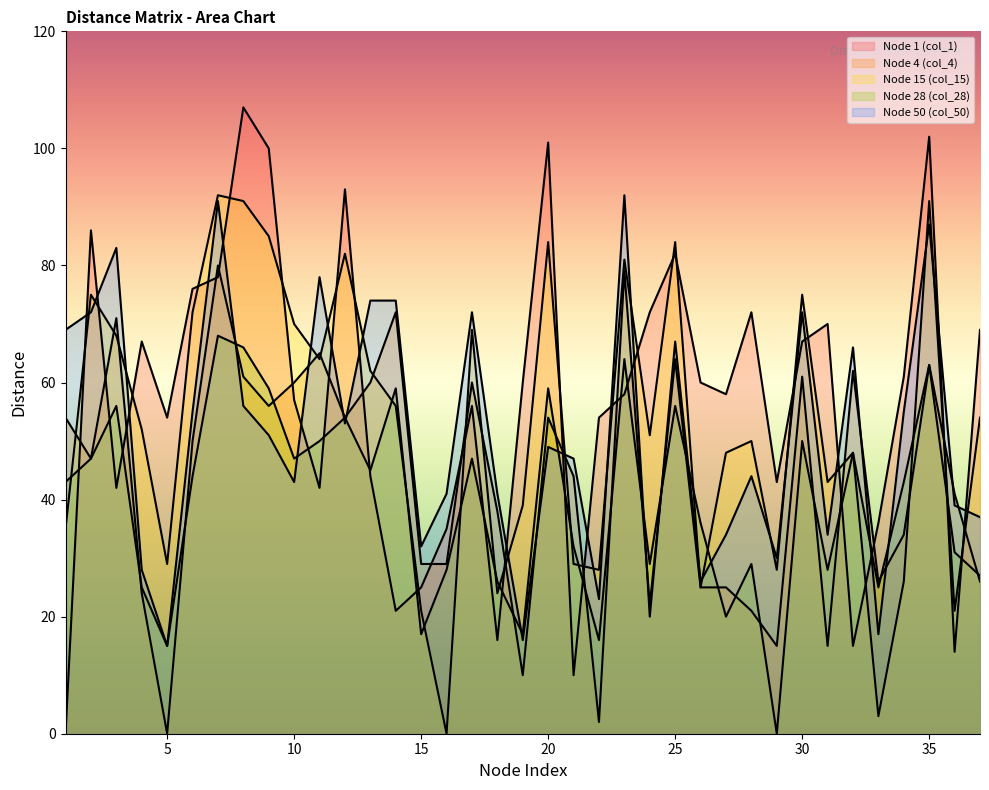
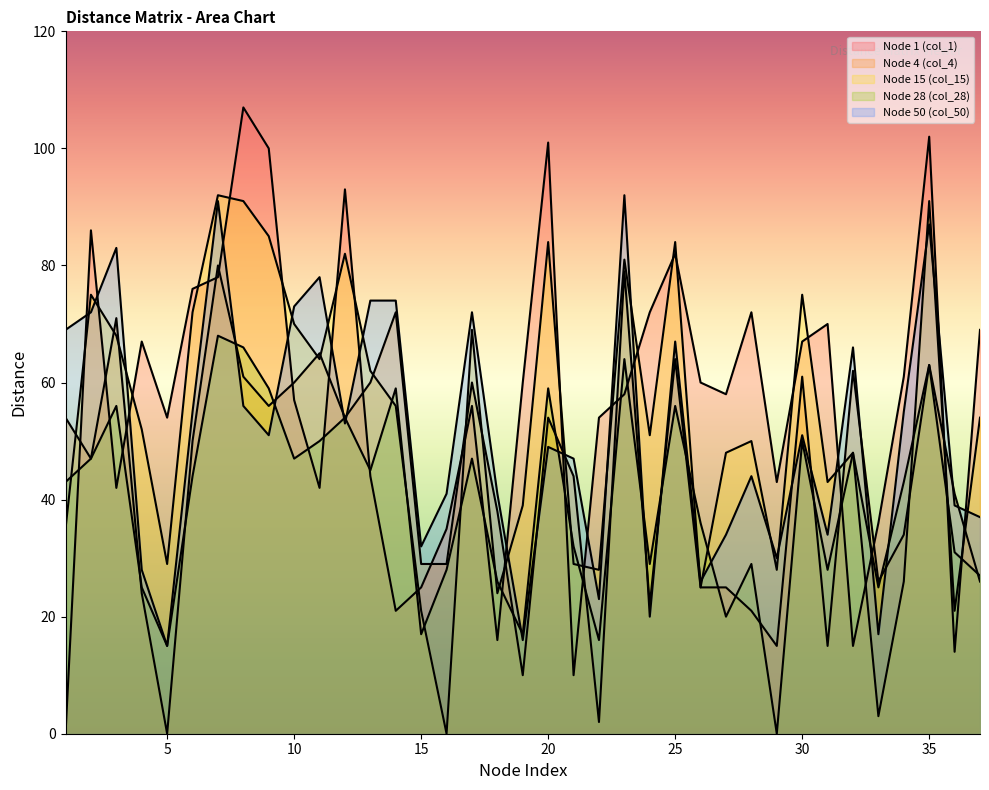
Node 50 (col_50), 10: 43 -> 73
Node 50 (col_50), 30: 72 -> 51
